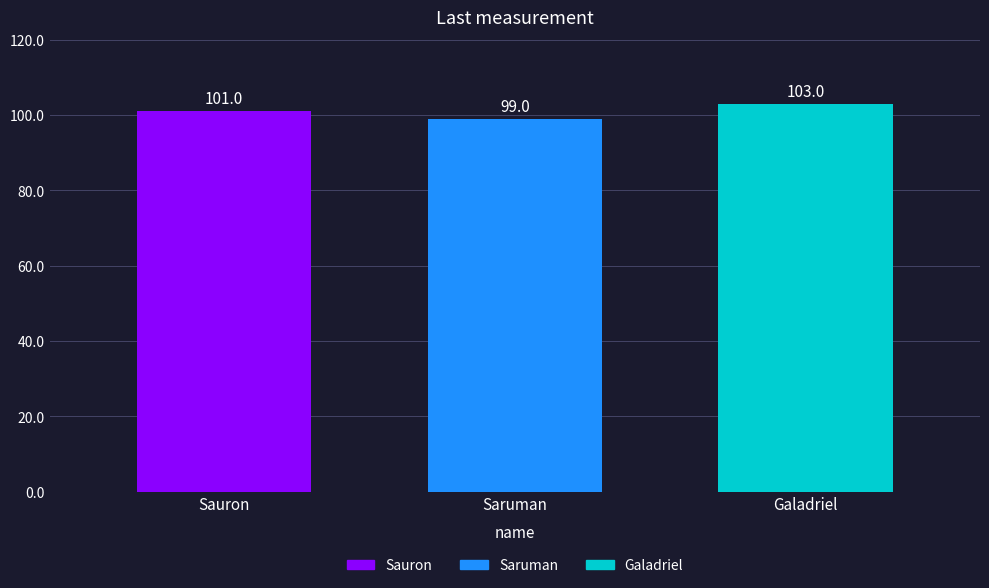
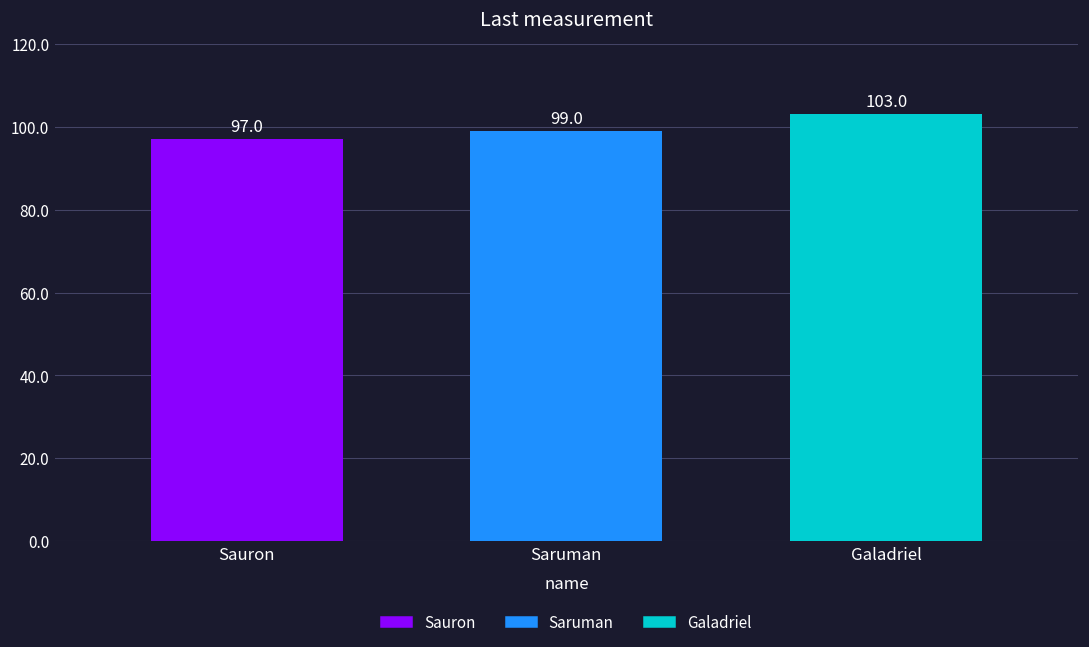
Sauron: 101.0 -> 97.0
